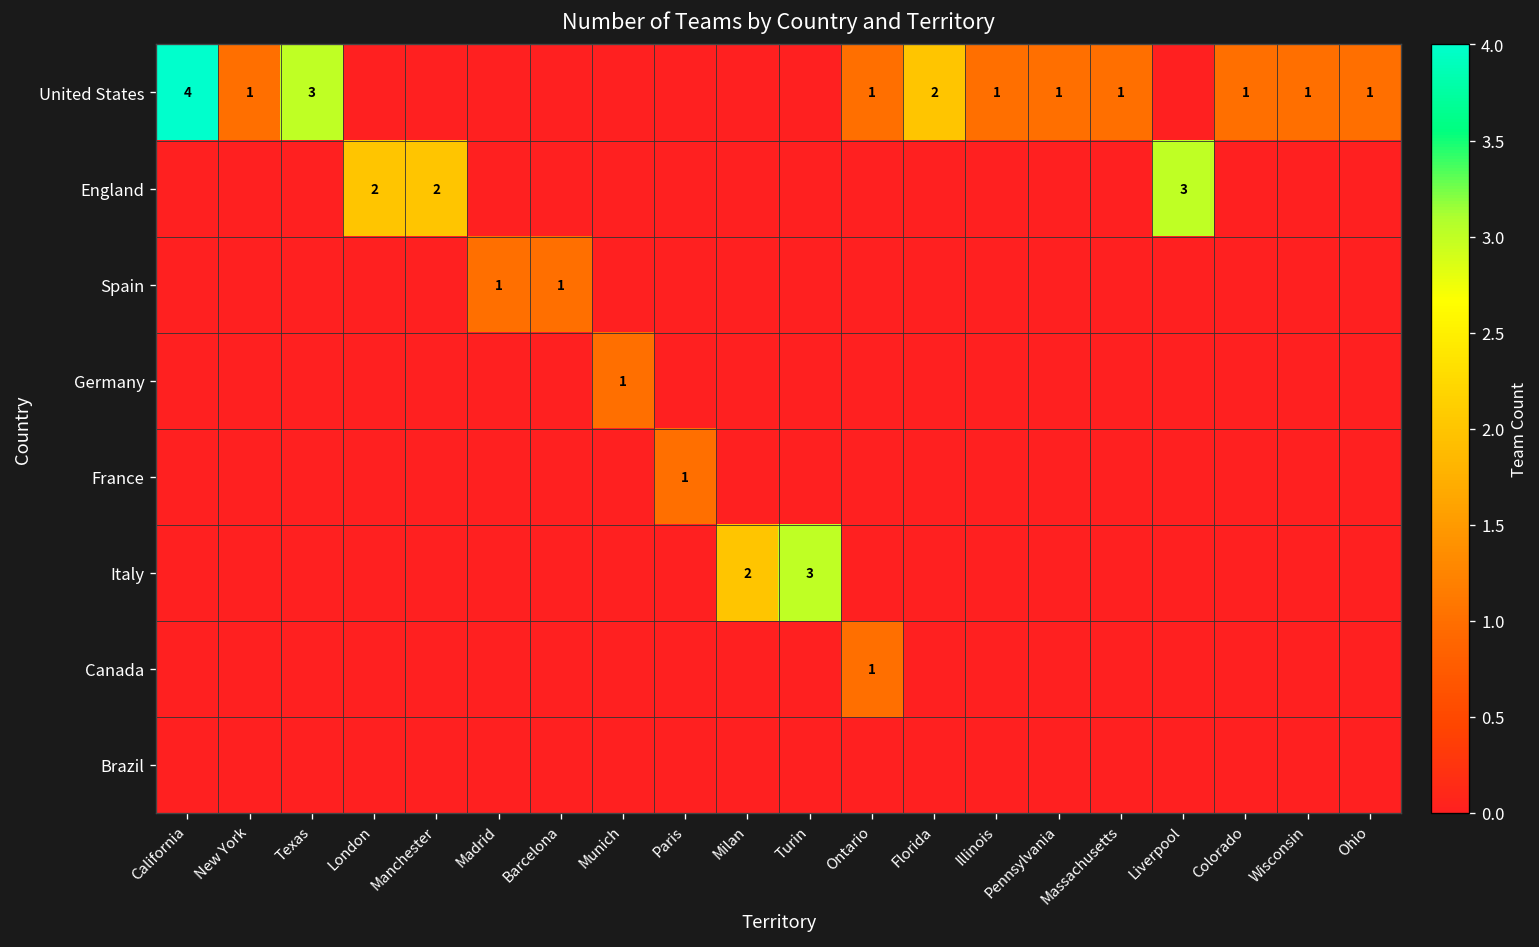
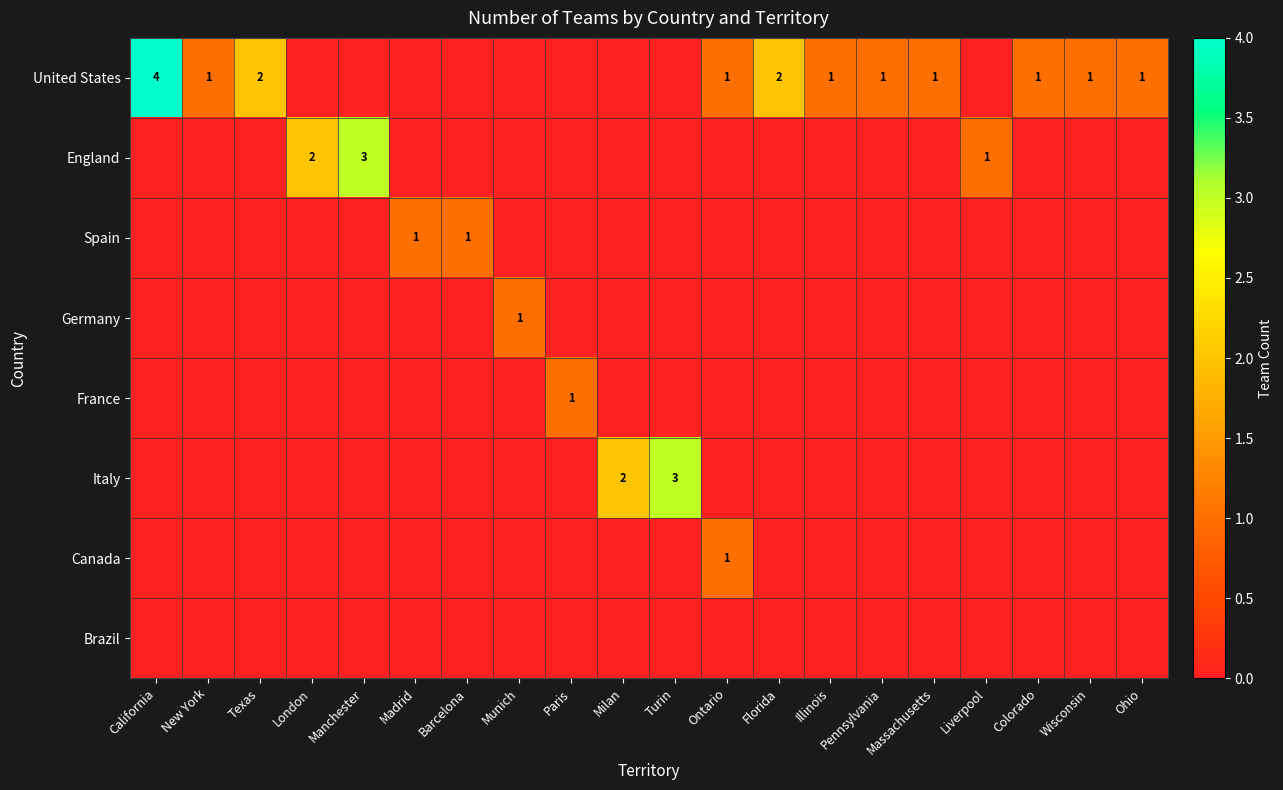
United States, Texas: 3 -> 2
England, Manchester: 2 -> 3
England, Liverpool: 3 -> 1
